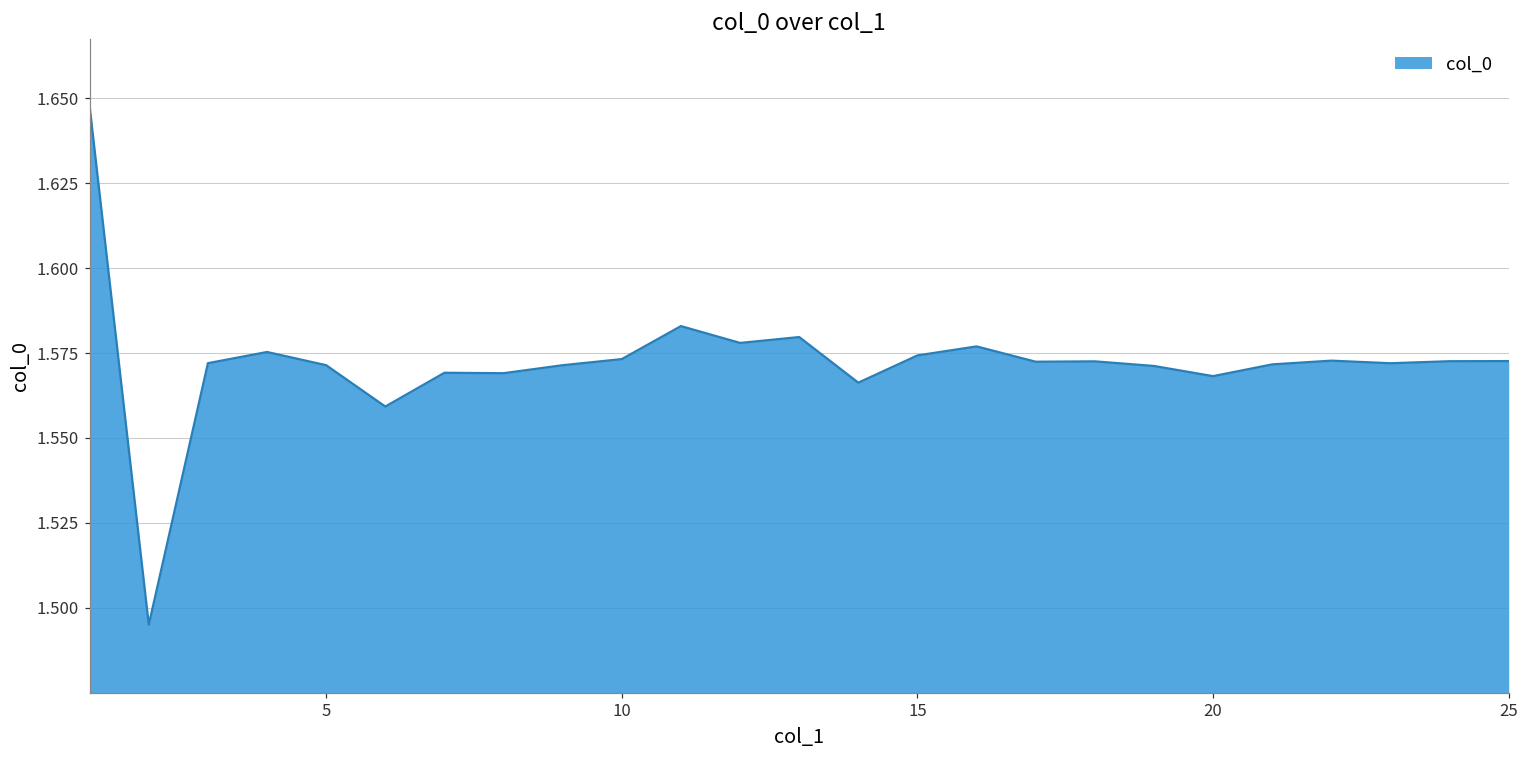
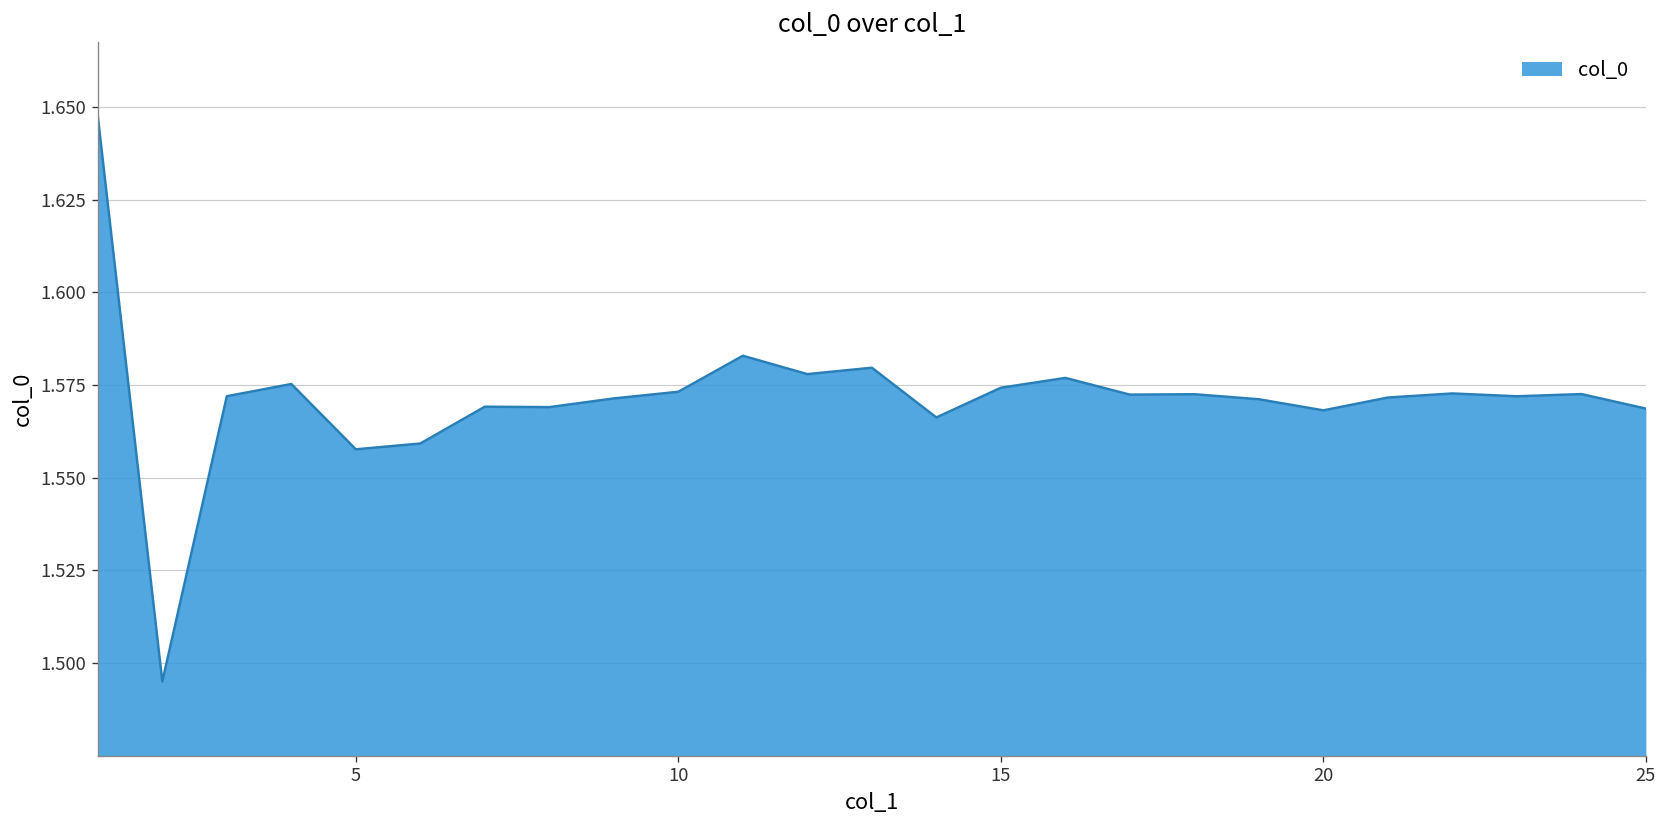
5: 1.571 -> 1.558
25: 1.573 -> 1.569
